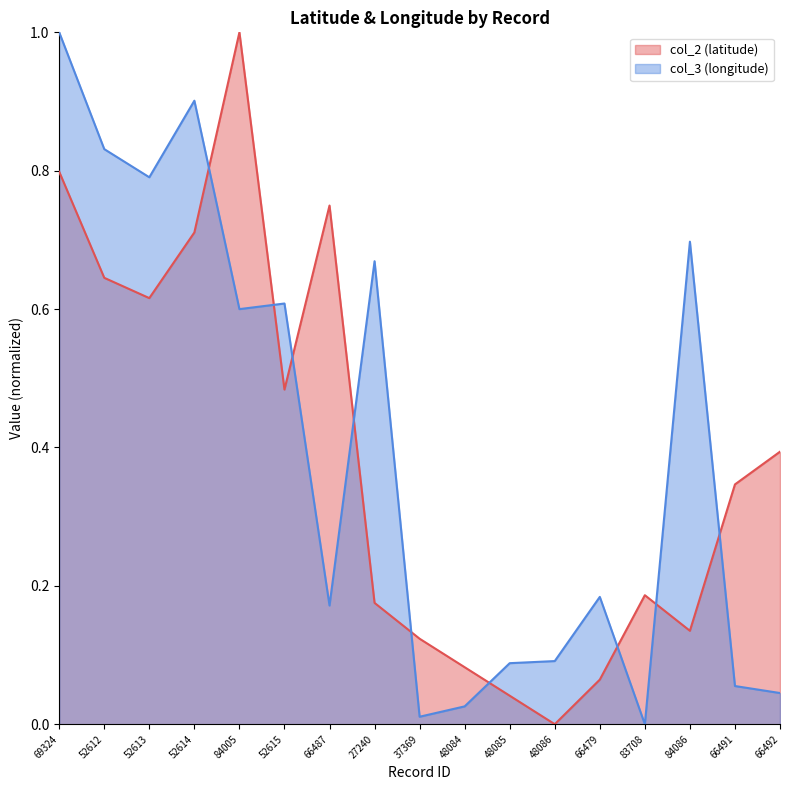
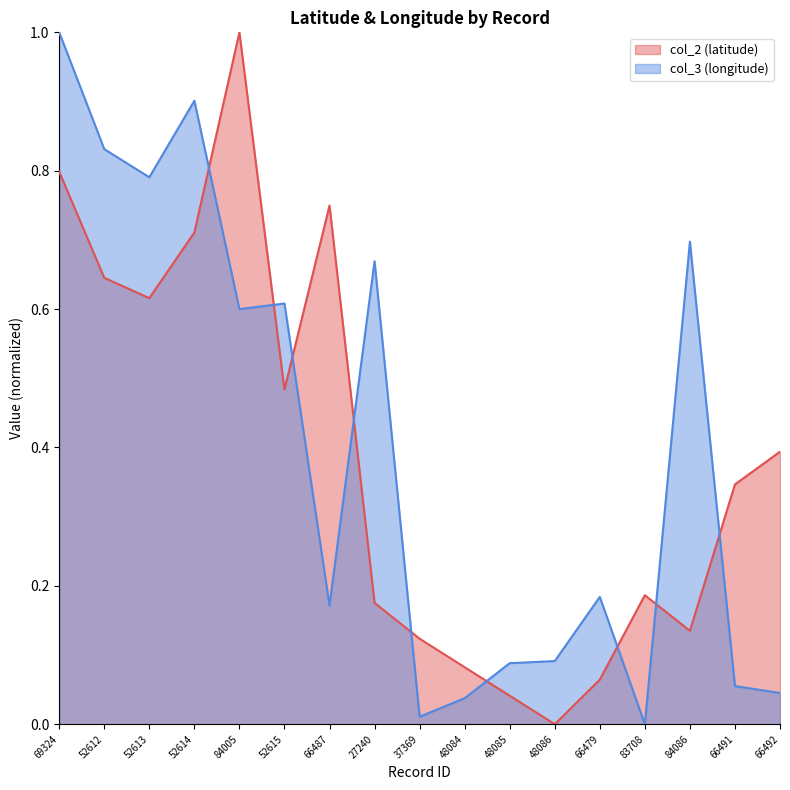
col_3 (longitude), 48084: 0.03 -> 0.04
